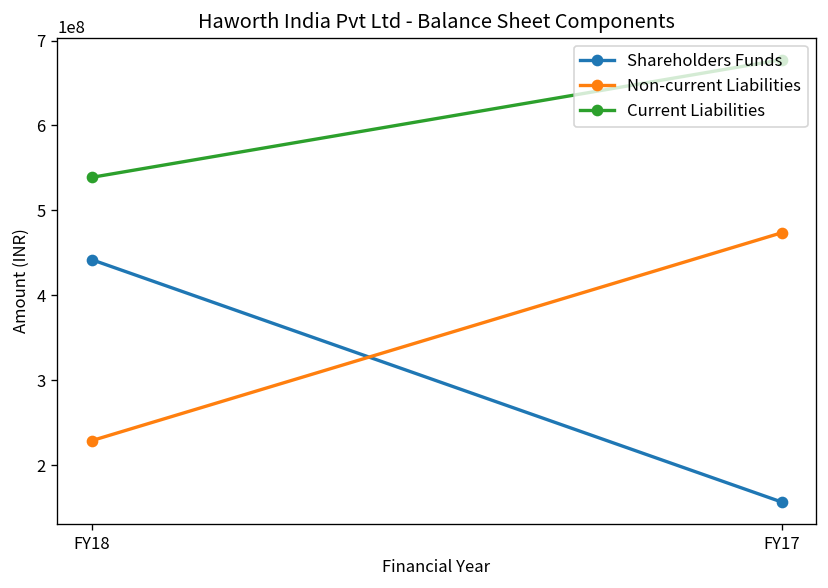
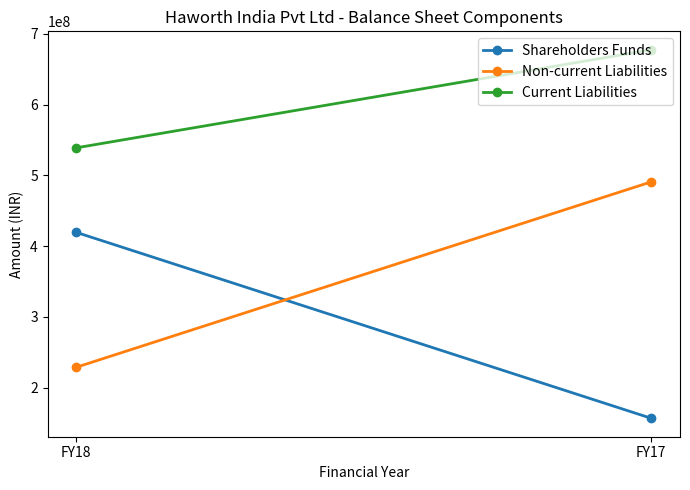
Shareholders Funds, FY18: 440000000 -> 420000000
Non-current Liabilities, FY17: 470000000 -> 490000000
